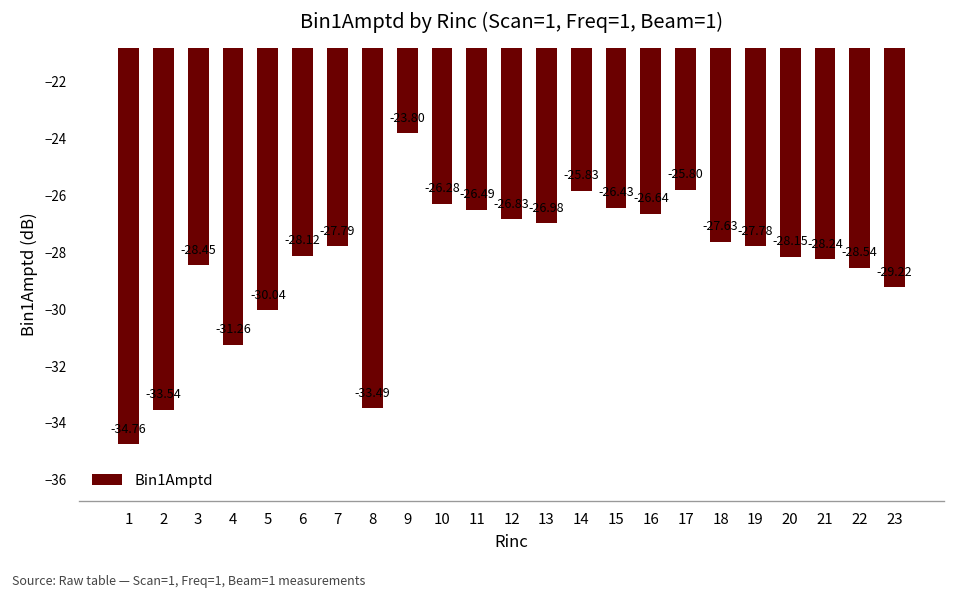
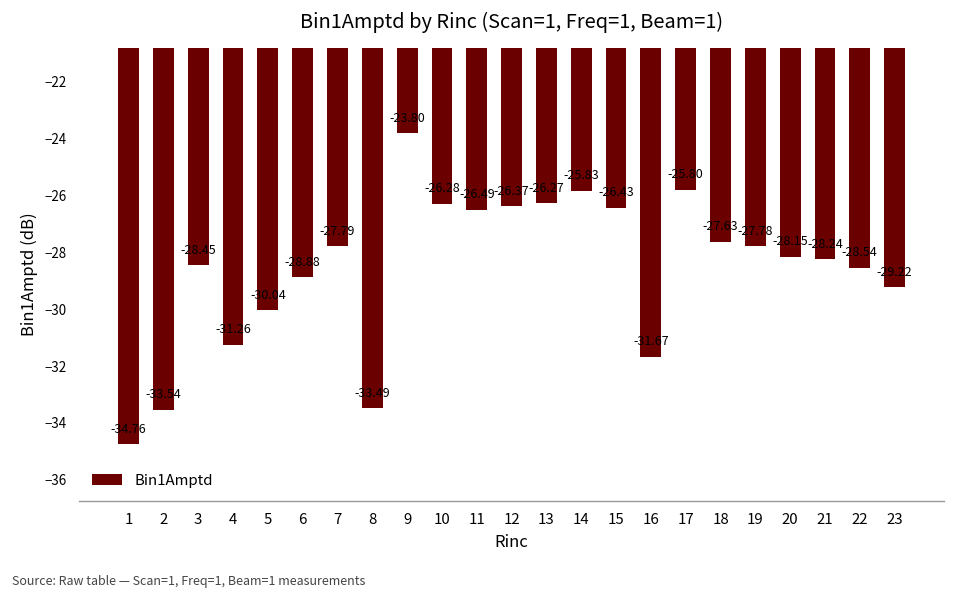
6: -28.12 -> -28.88
12: -26.83 -> -26.37
13: -26.98 -> -26.27
16: -26.64 -> -31.67
